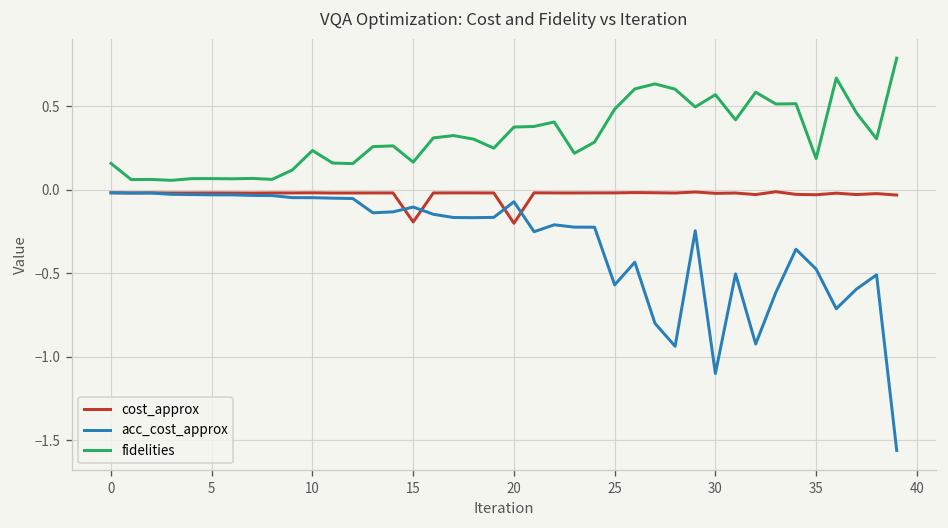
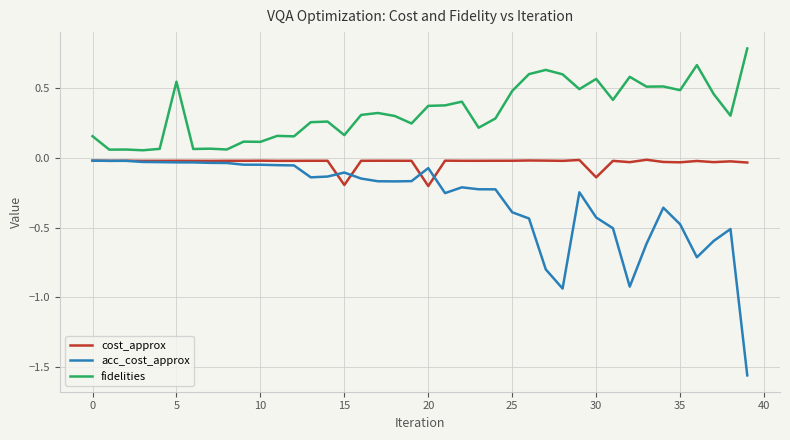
fidelities, 5: 0.07 -> 0.55
fidelities, 10: 0.23 -> 0.12
acc_cost_approx, 25: -0.57 -> -0.39
cost_approx, 30: -0.02 -> -0.14
acc_cost_approx, 30: -1.10 -> -0.43
fidelities, 35: 0.19 -> 0.49
